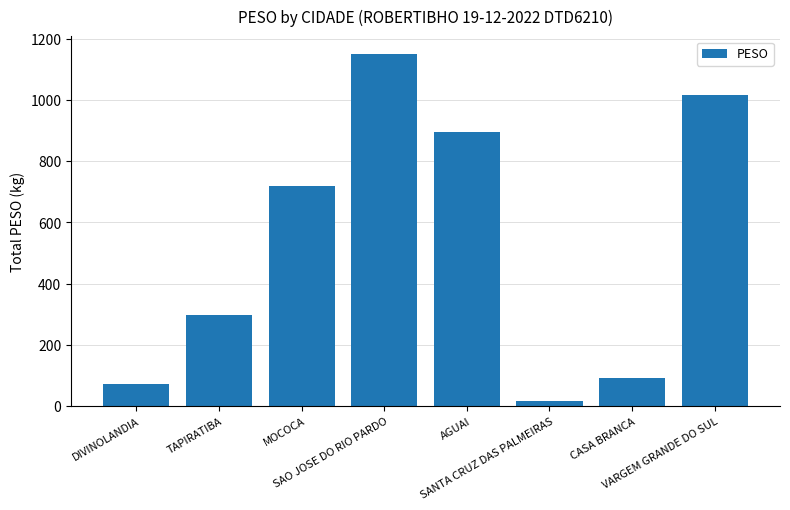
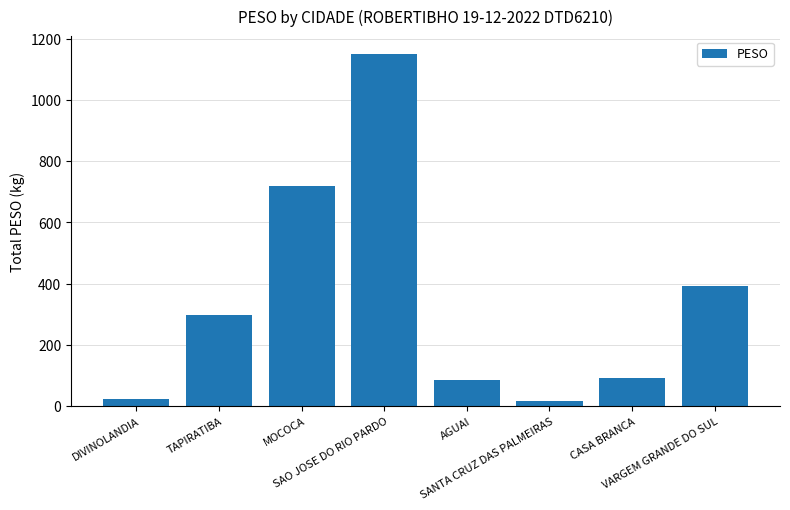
DIVINOLANDIA: 70 -> 20
AGUAI: 900 -> 90
VARGEM GRANDE DO SUL: 1020 -> 390
